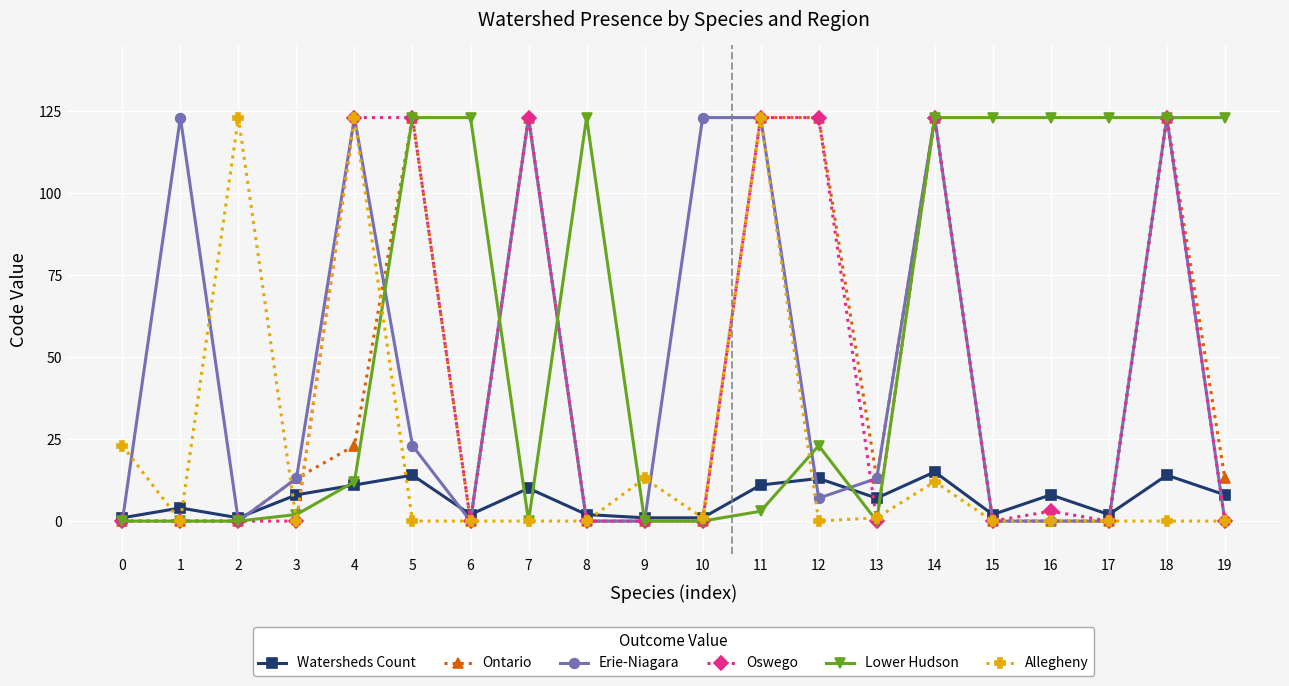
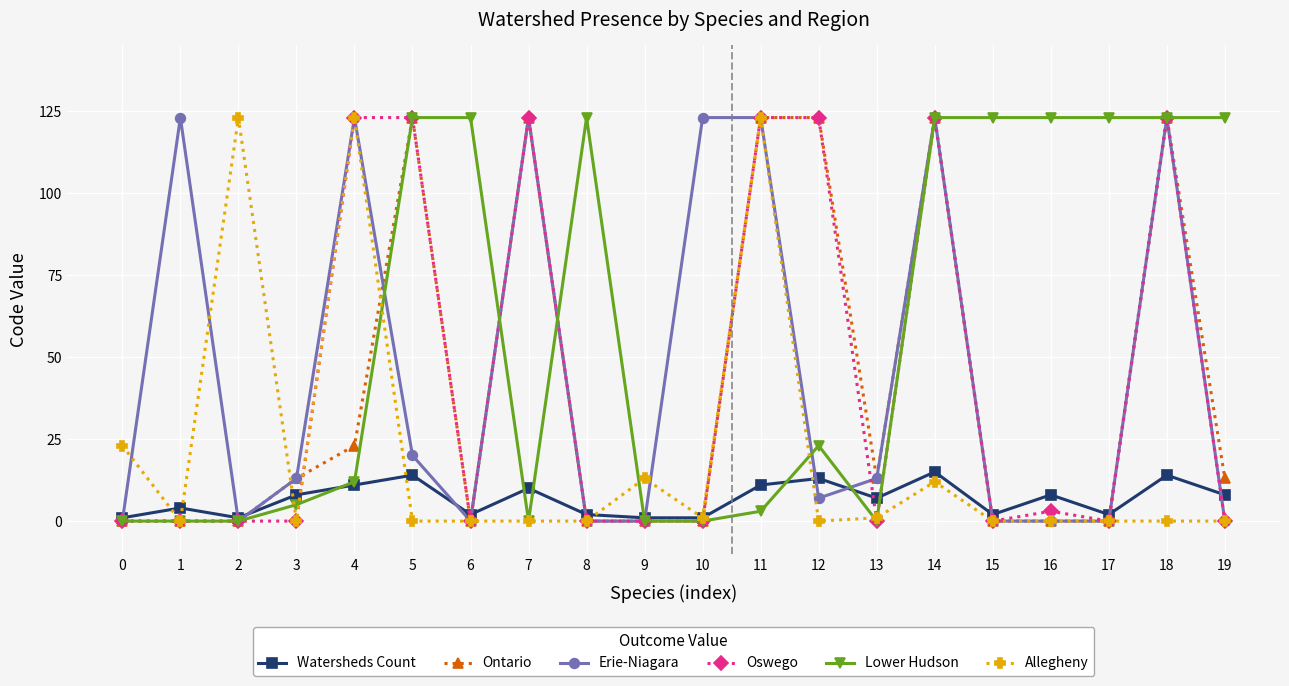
Lower Hudson, 3: 2 -> 5
Erie-Niagara, 5: 23 -> 20
